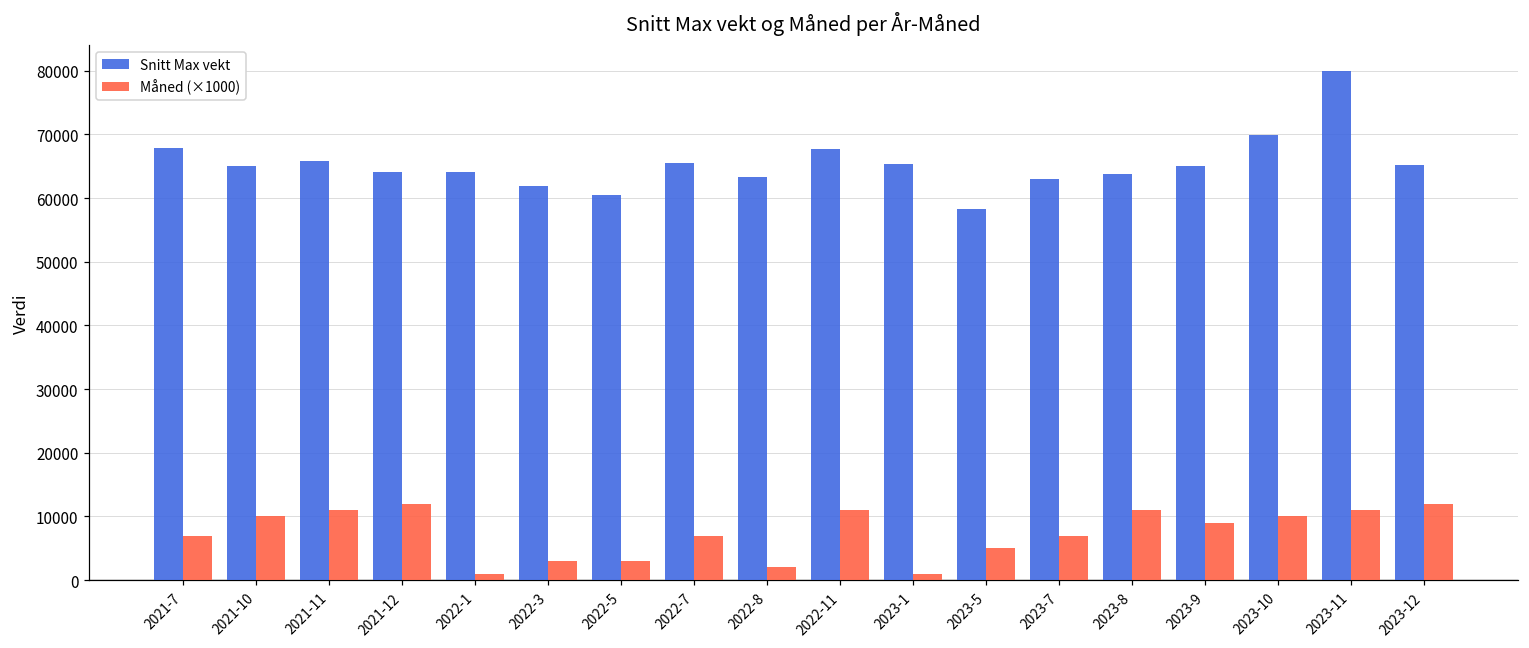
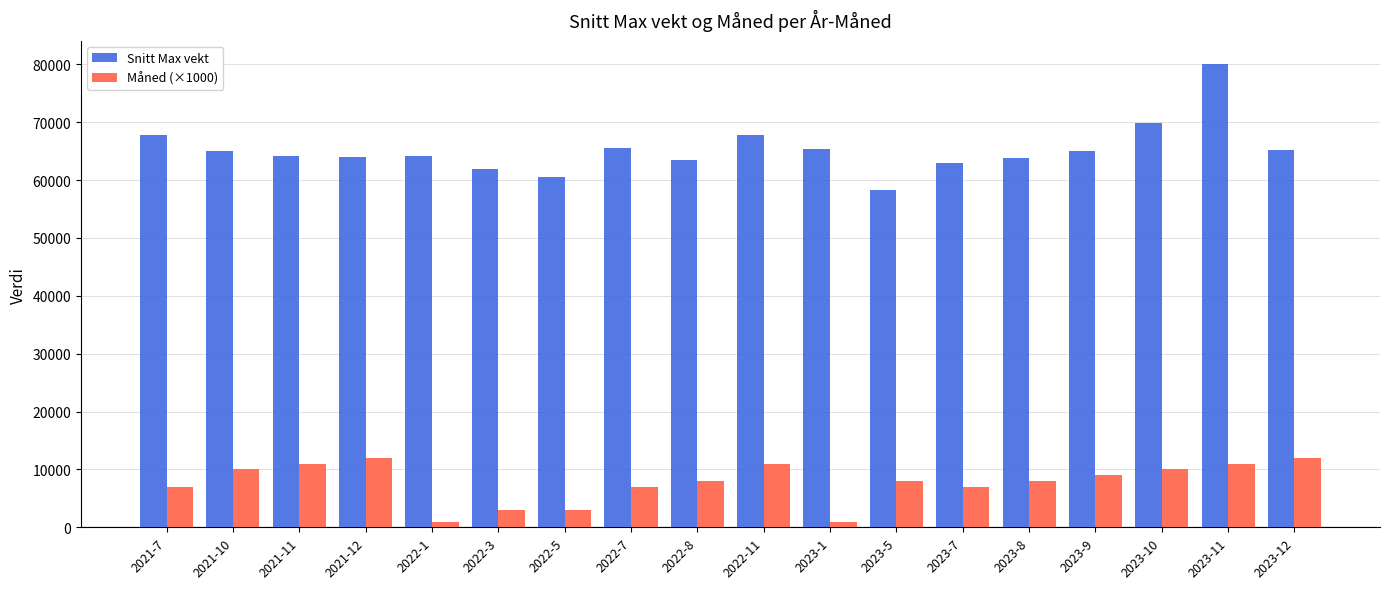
Snitt Max vekt, 2021-11: 66000 -> 64000
Måned (×1000), 2022-8: 2000 -> 8000
Måned (×1000), 2023-5: 5000 -> 8000
Måned (×1000), 2023-8: 11000 -> 8000
